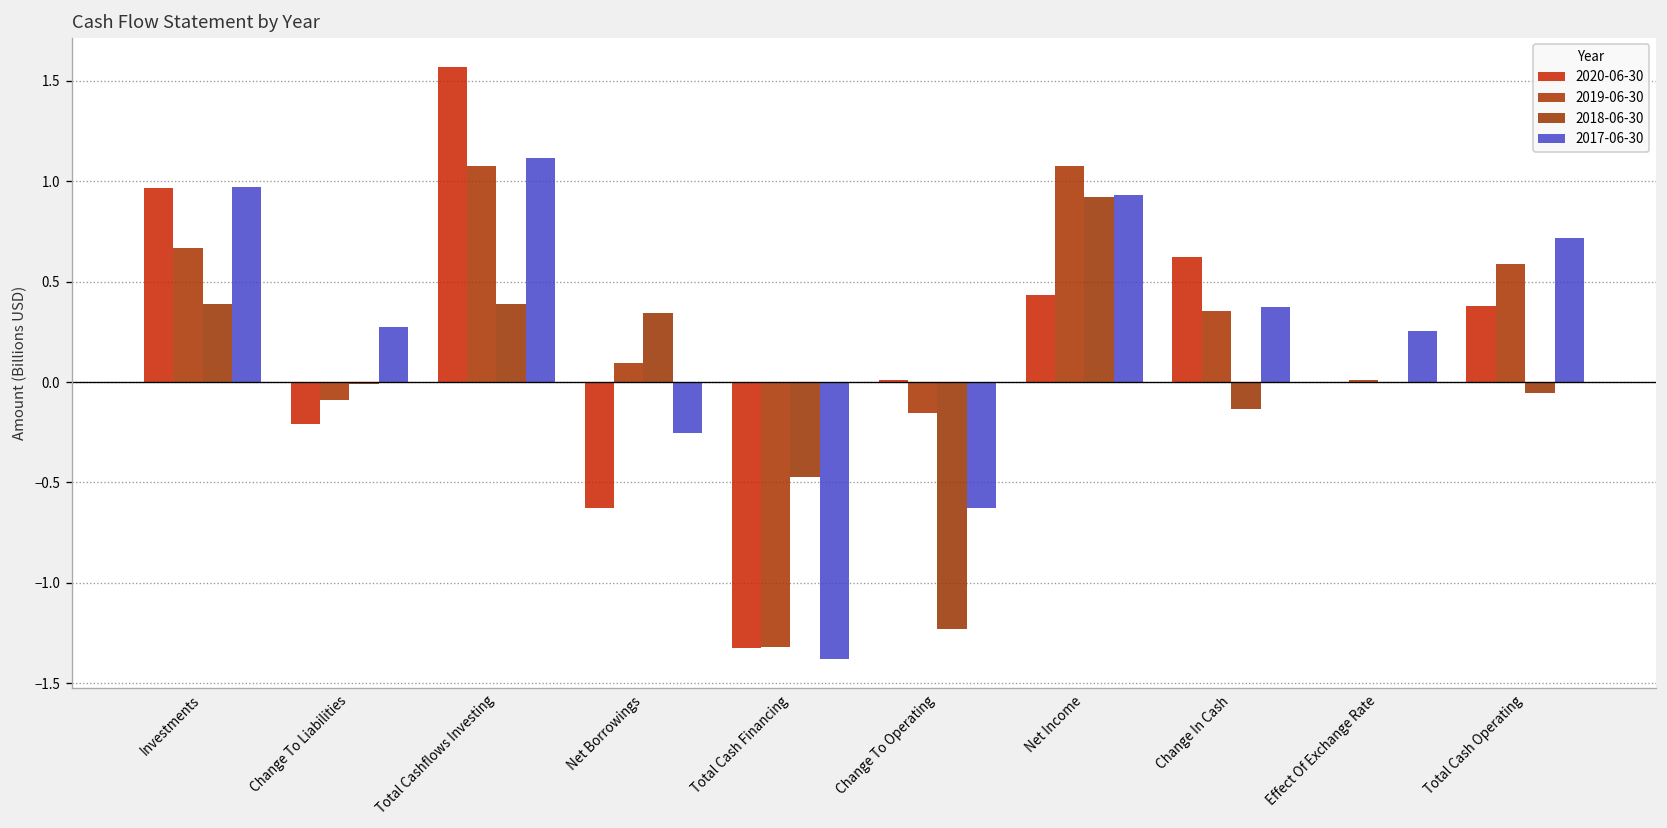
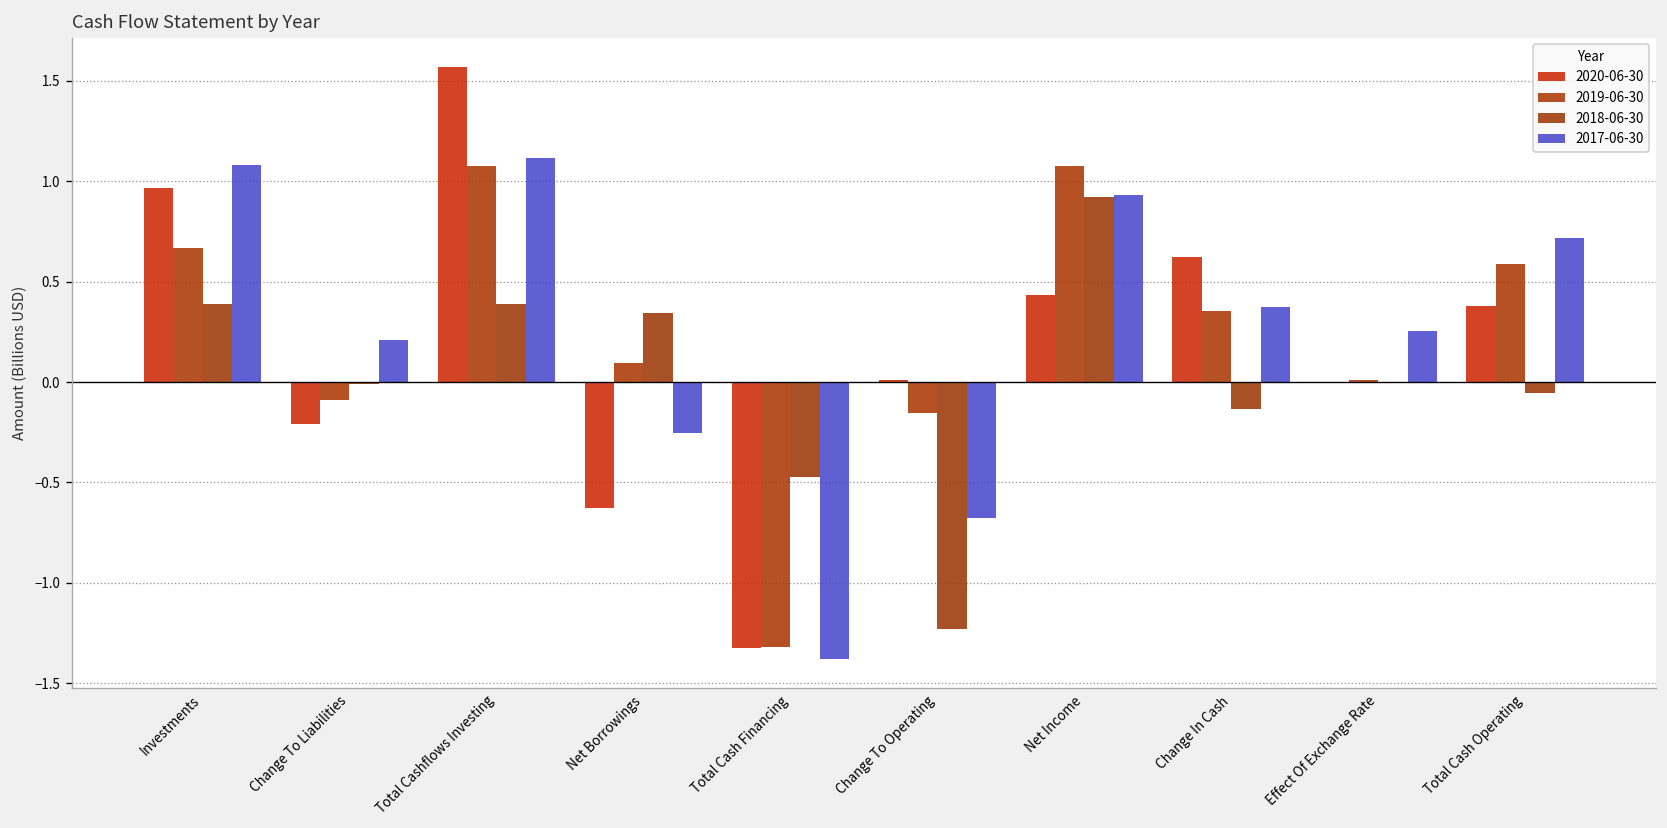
2017-06-30, Investments: 0.97 -> 1.08
2017-06-30, Change To Liabilities: 0.27 -> 0.21
2017-06-30, Change To Operating: -0.63 -> -0.68
